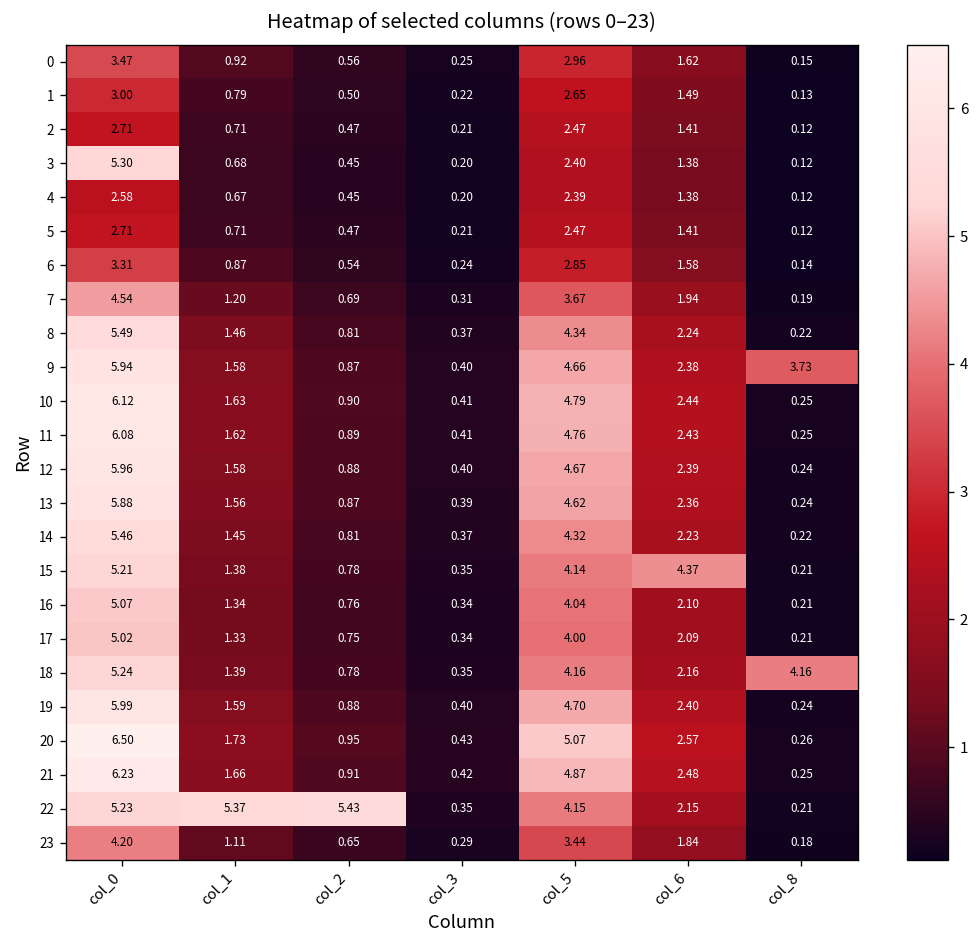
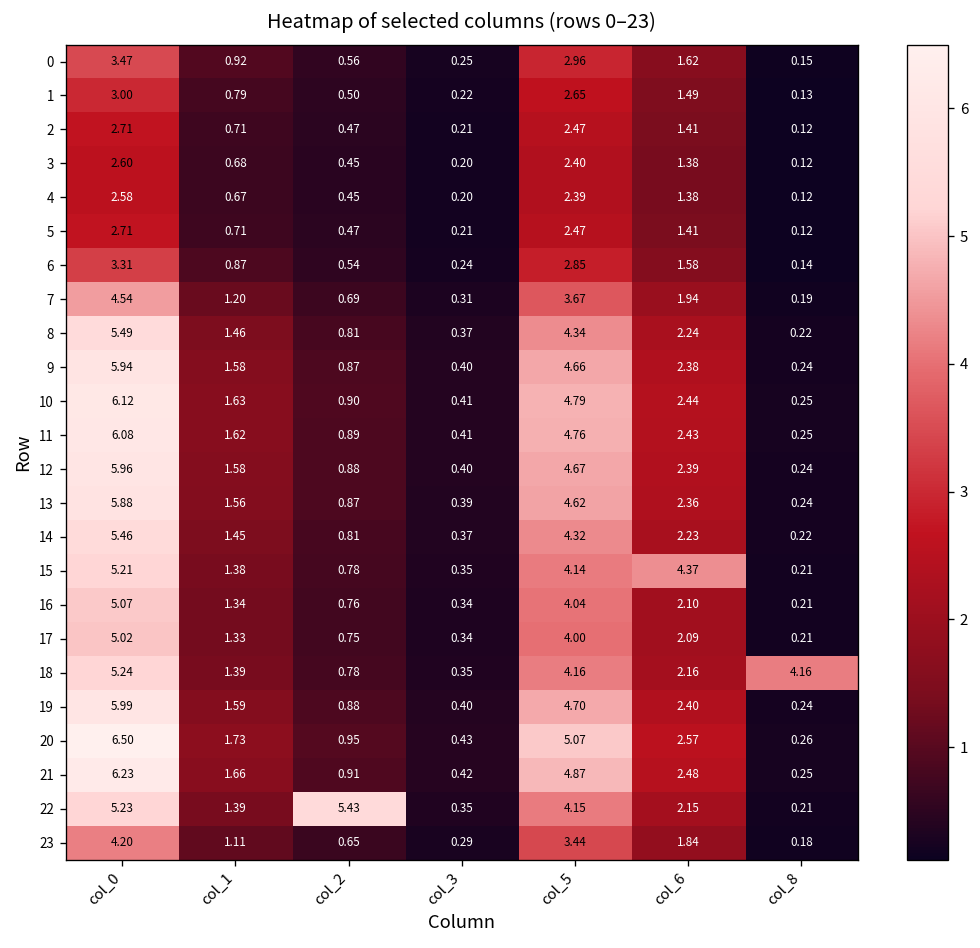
3, col_0: 5.30 -> 2.60
9, col_8: 3.73 -> 0.24
22, col_1: 5.37 -> 1.39
